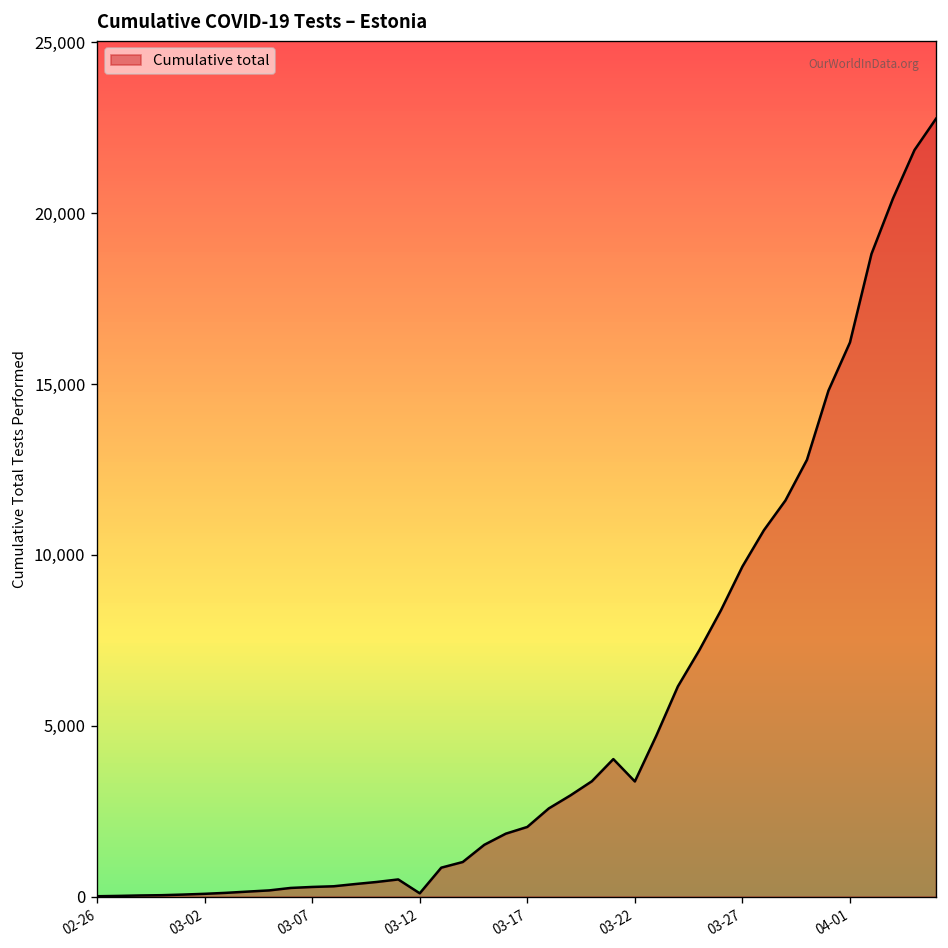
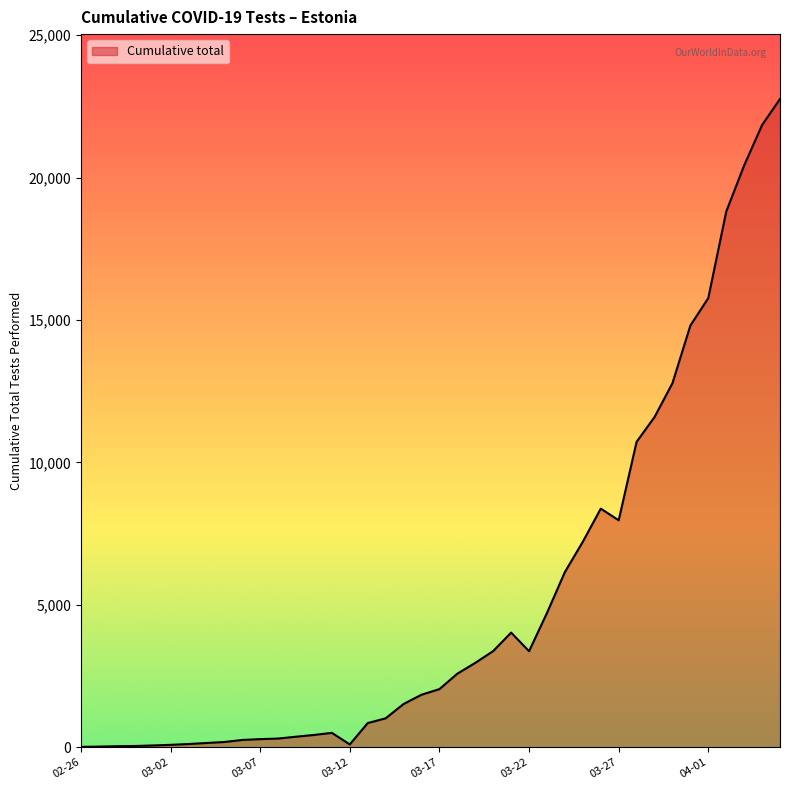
03-27: 9,700 -> 8,000
04-01: 16,200 -> 15,800
